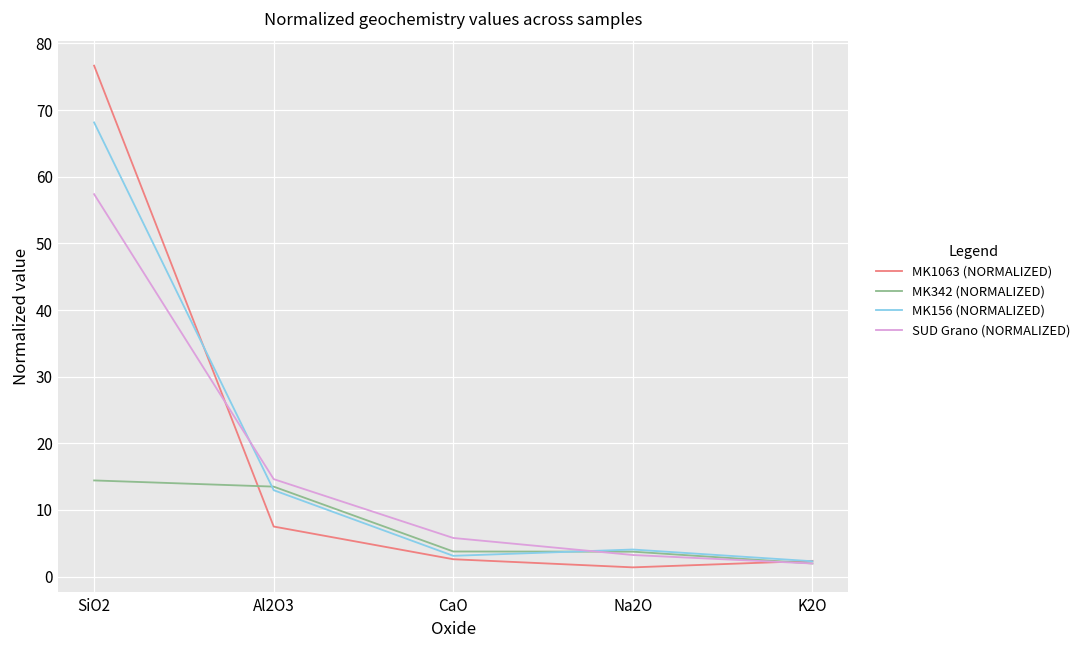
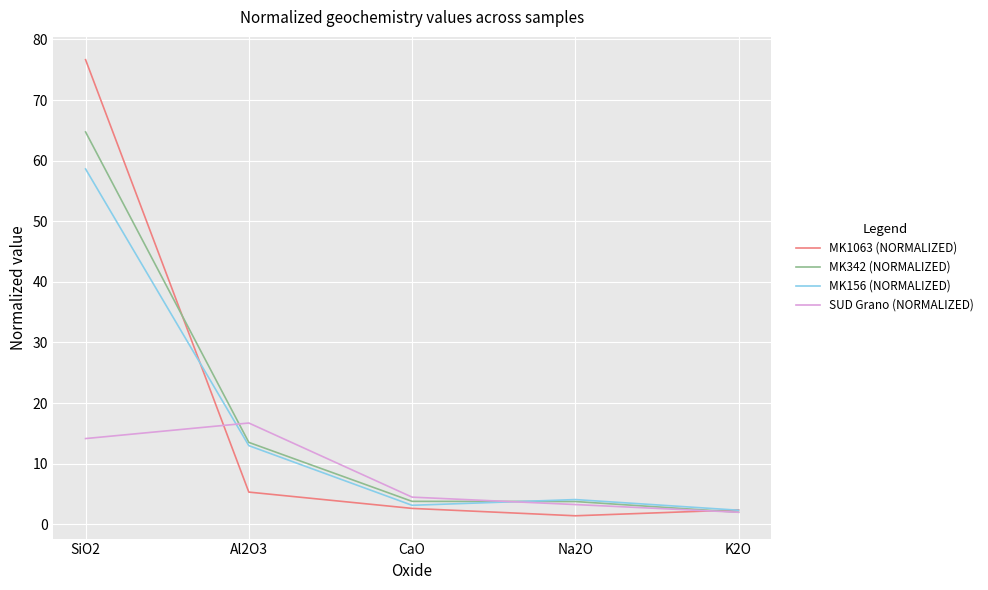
MK342 (NORMALIZED), SiO2: 14 -> 65
MK156 (NORMALIZED), SiO2: 68 -> 59
SUD Grano (NORMALIZED), SiO2: 57 -> 14
MK1063 (NORMALIZED), Al2O3: 8 -> 5
SUD Grano (NORMALIZED), Al2O3: 15 -> 17
SUD Grano (NORMALIZED), CaO: 6 -> 4
